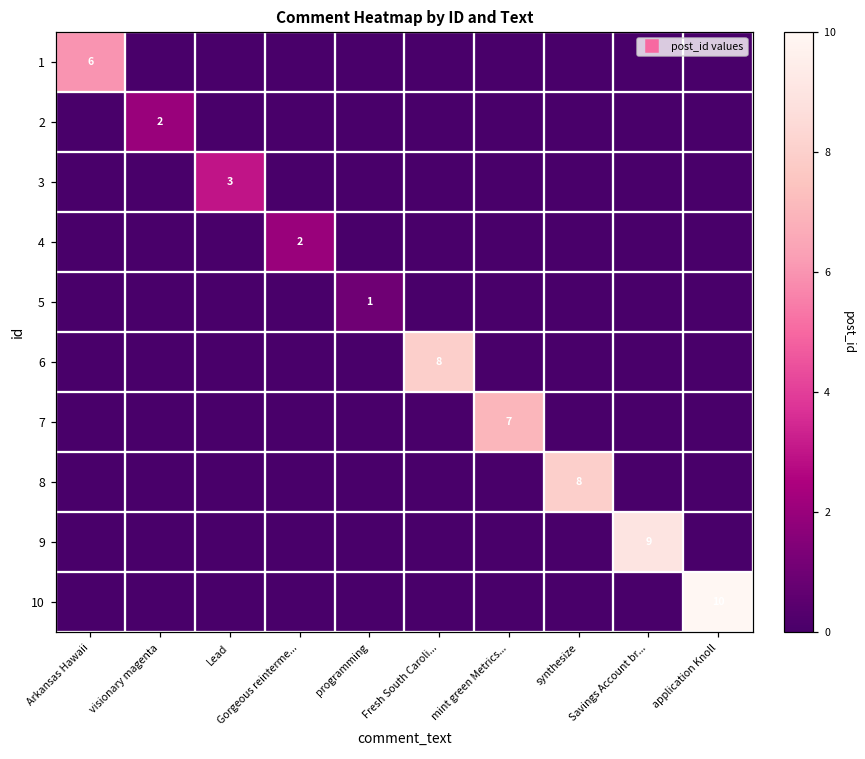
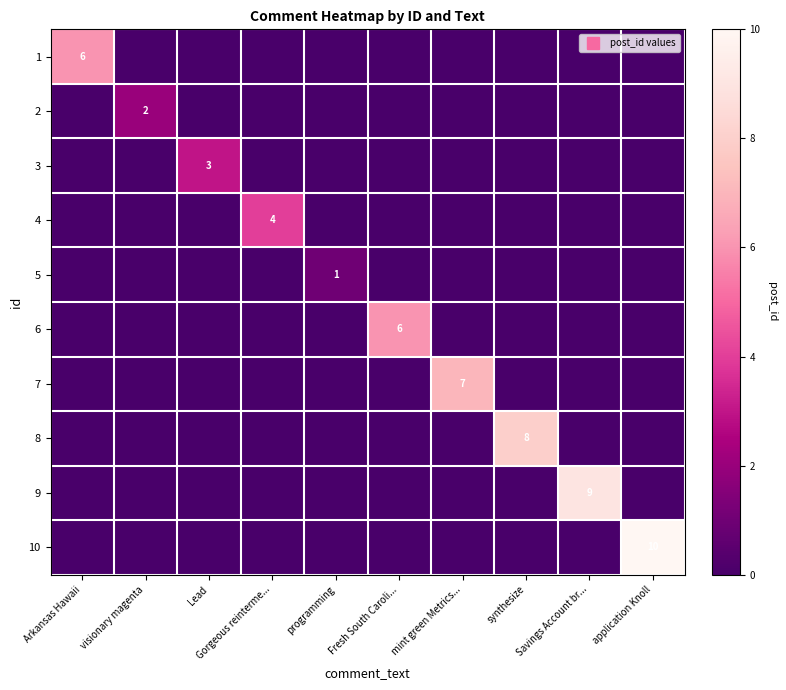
4, Gorgeous reinterme...: 2 -> 4
6, Fresh South Caroli...: 8 -> 6
